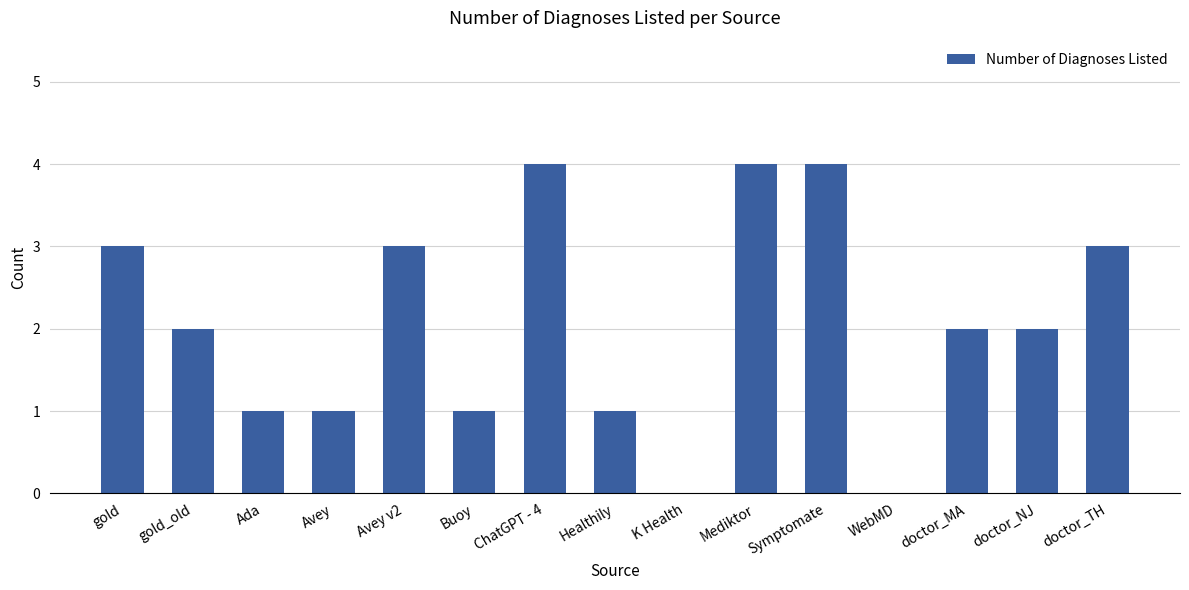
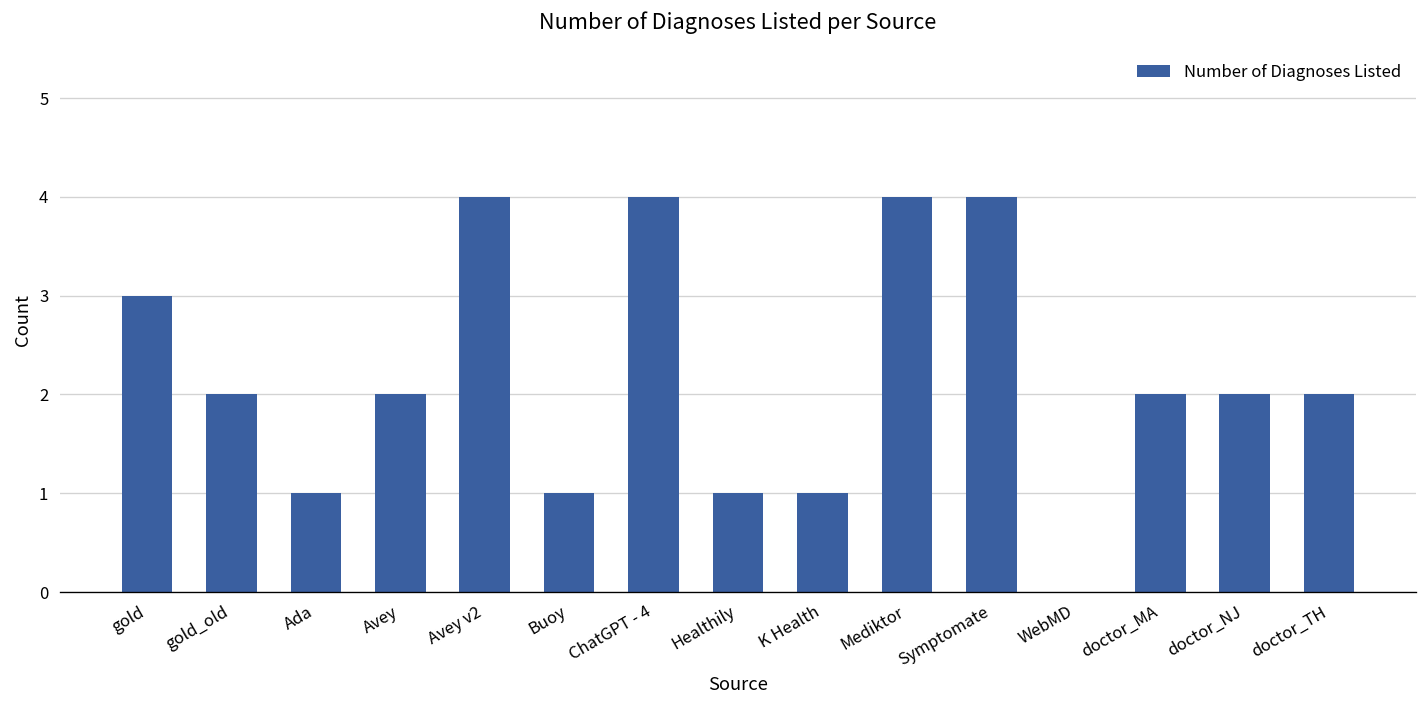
Avey: 1 -> 2
Avey v2: 3 -> 4
K Health: 0 -> 1
doctor_TH: 3 -> 2
